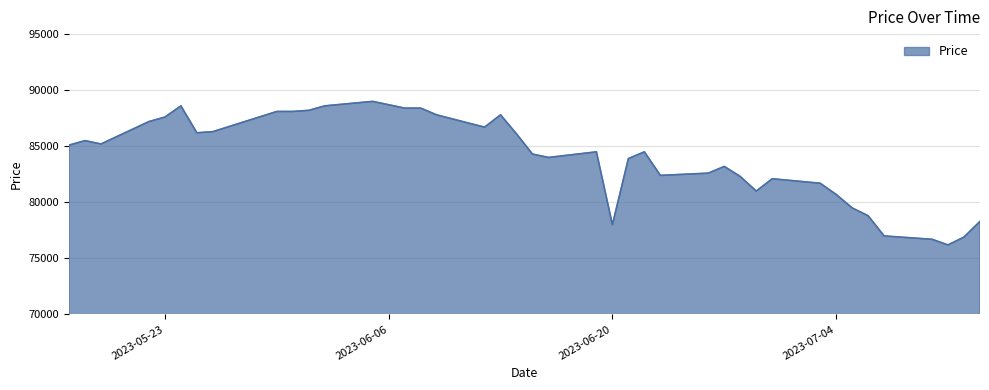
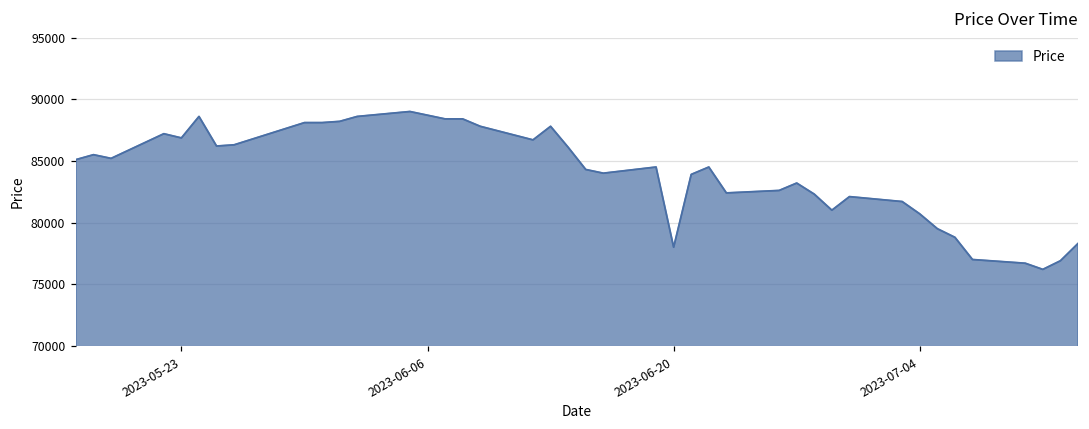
2023-05-23: 87600 -> 86900
